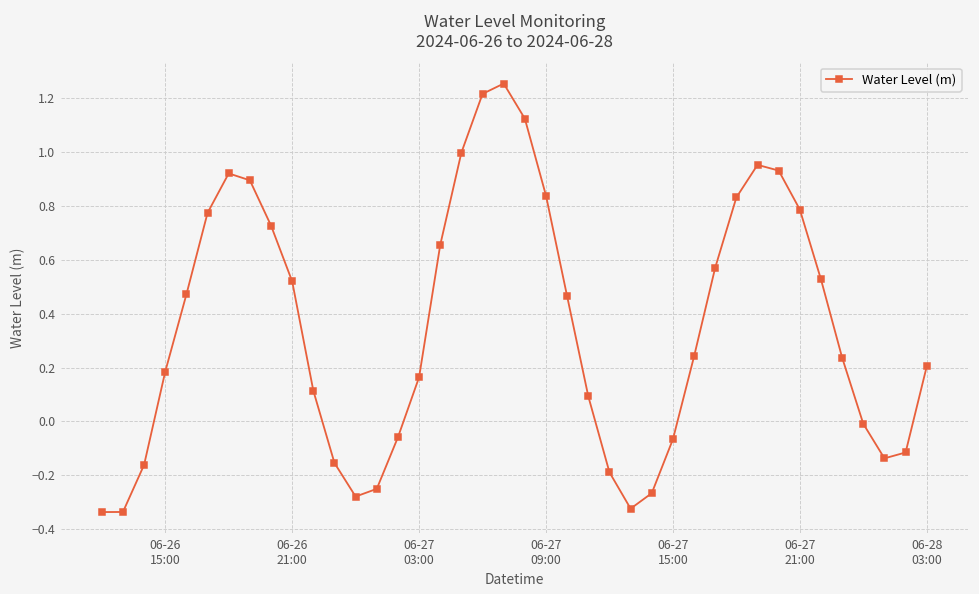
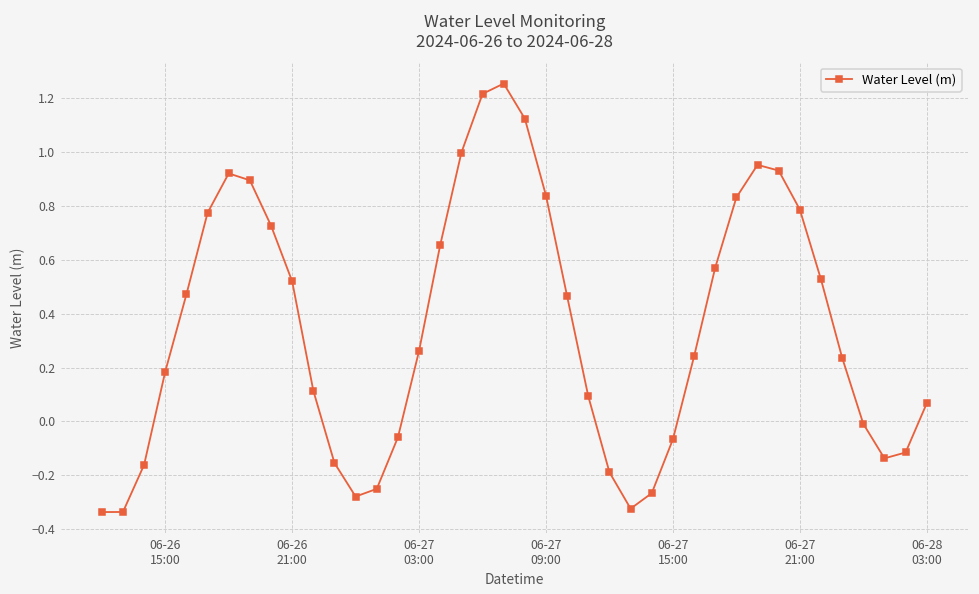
06-27 03:00: 0.16 -> 0.26
06-28 03:00: 0.20 -> 0.07
